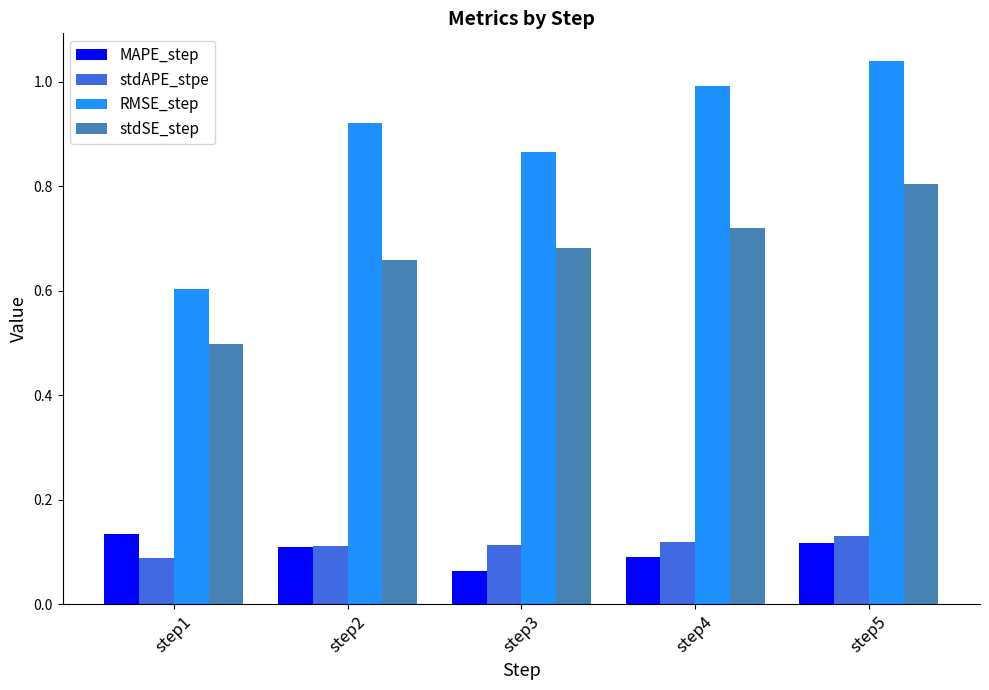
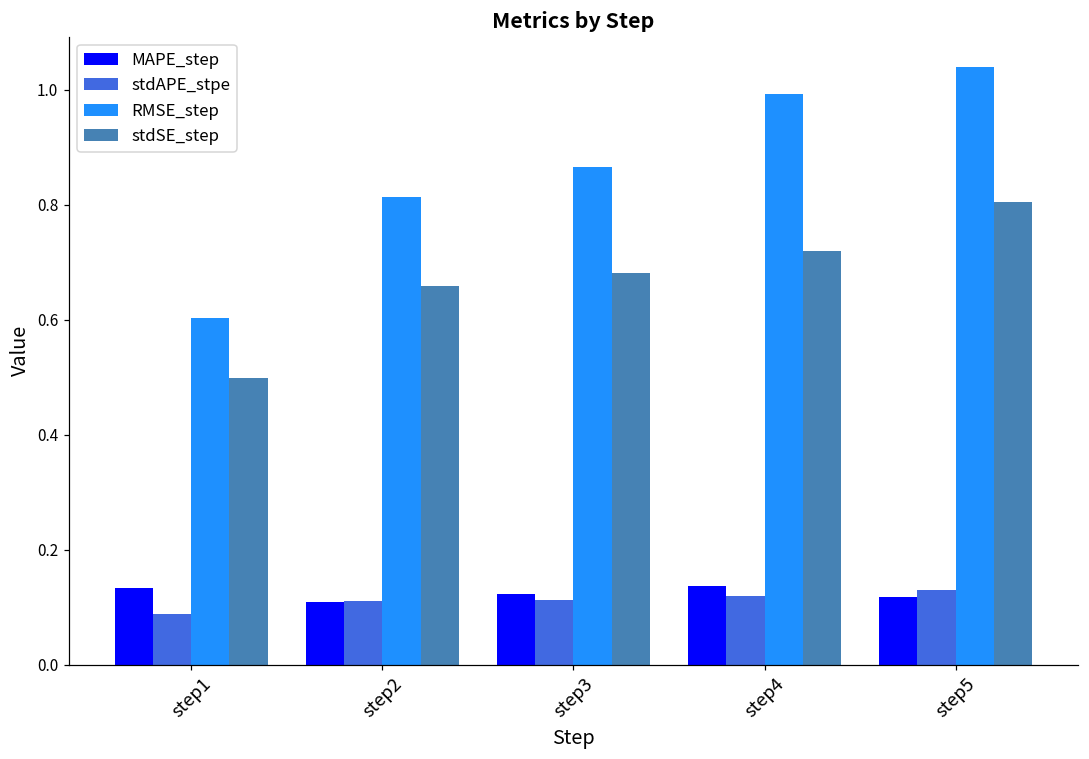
RMSE_step, step2: 0.92 -> 0.81
MAPE_step, step3: 0.06 -> 0.12
MAPE_step, step4: 0.09 -> 0.14
